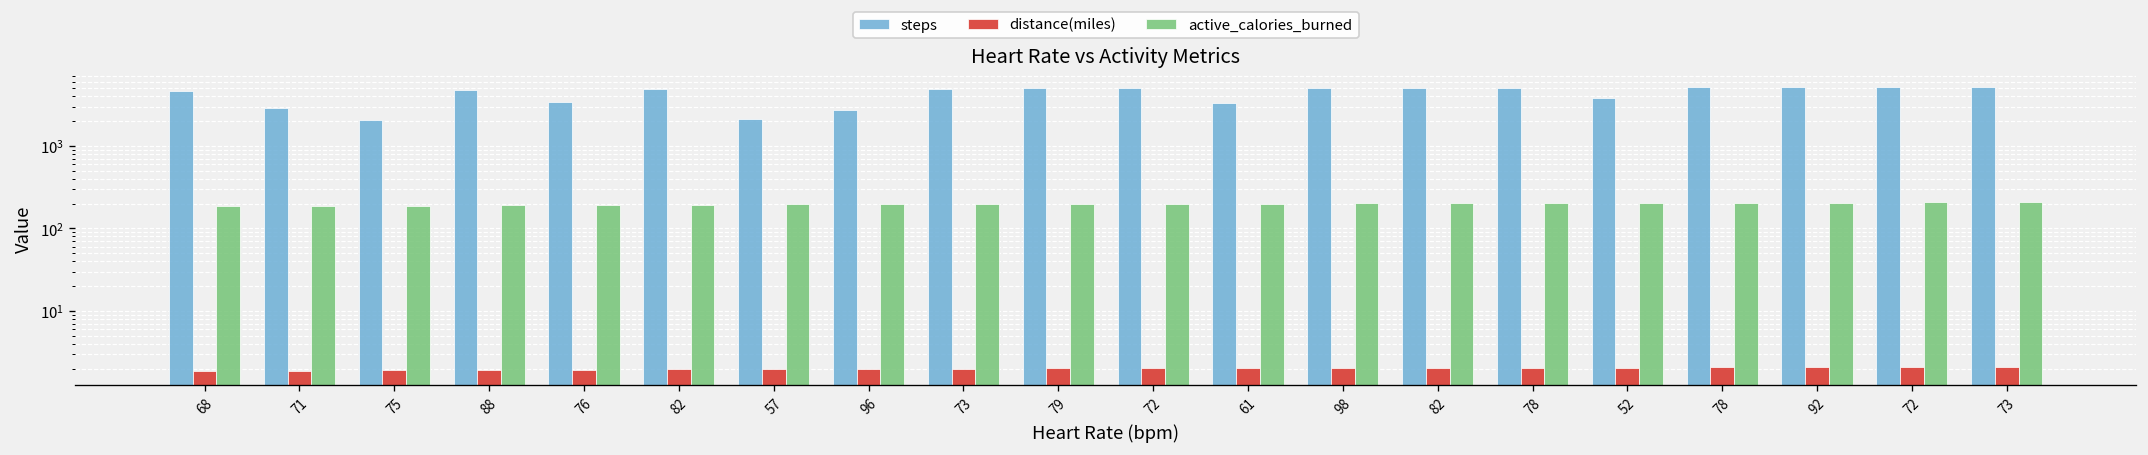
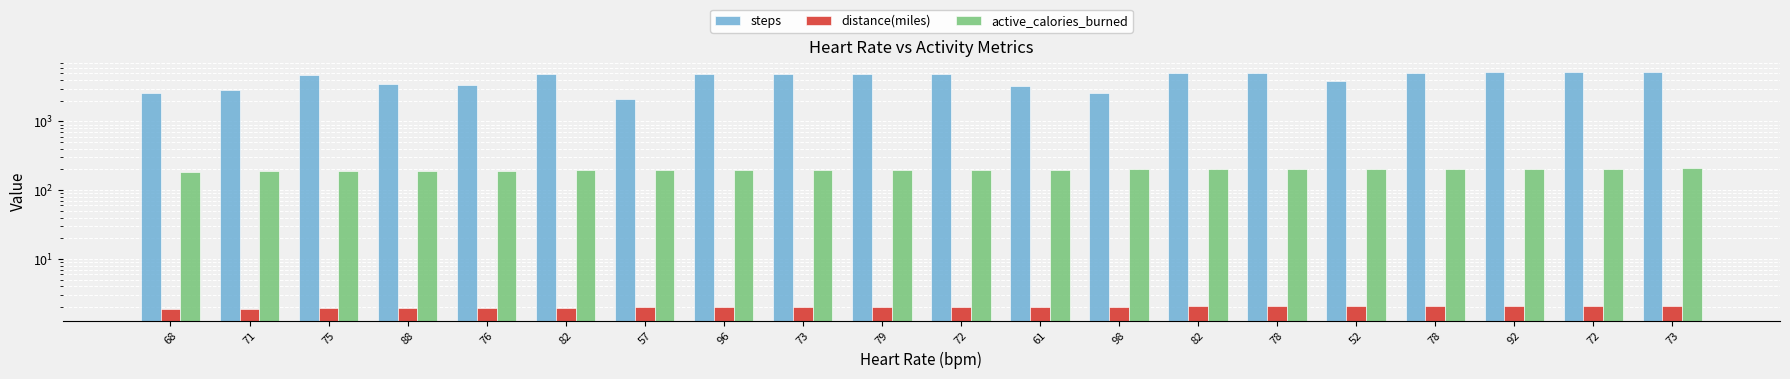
steps, 68: 5000 -> 2600
steps, 75: 2100 -> 5000
steps, 88: 5000 -> 3000
steps, 96: 2700 -> 5000
steps, 98: 5000 -> 2600
